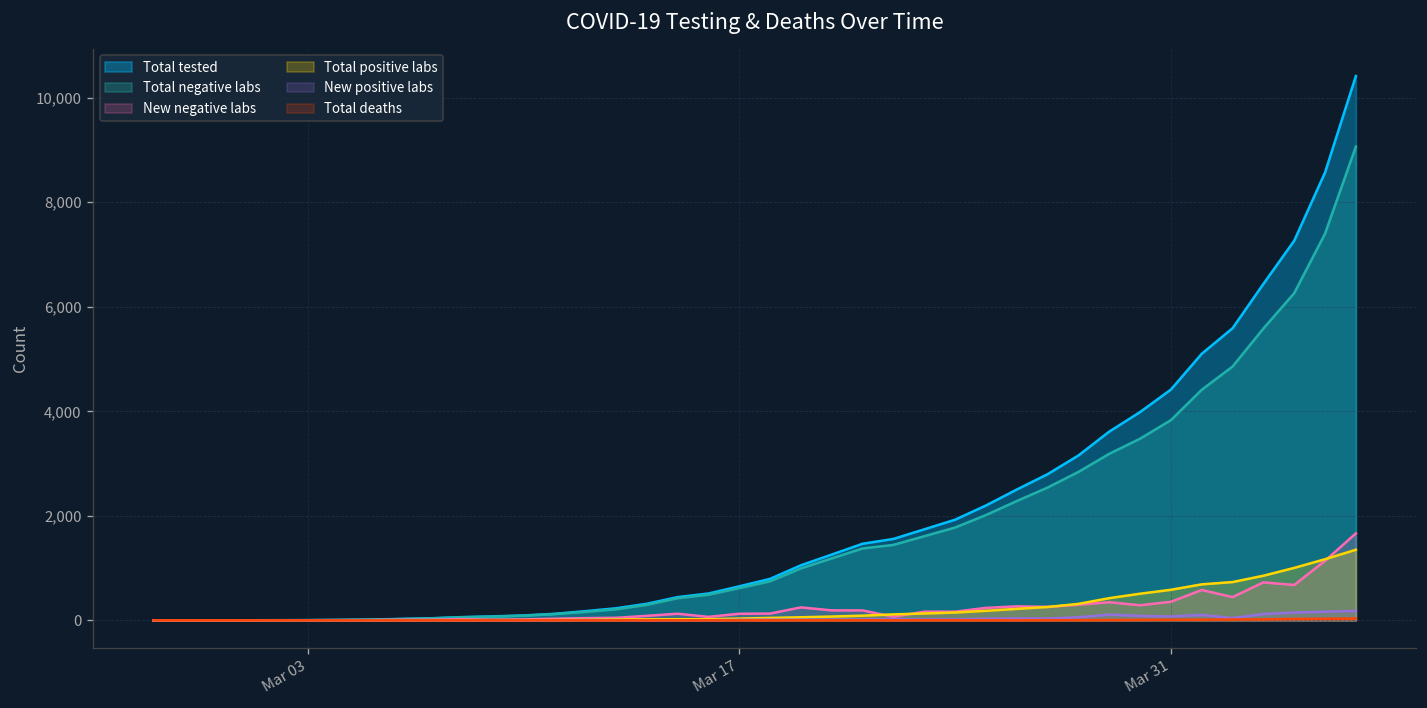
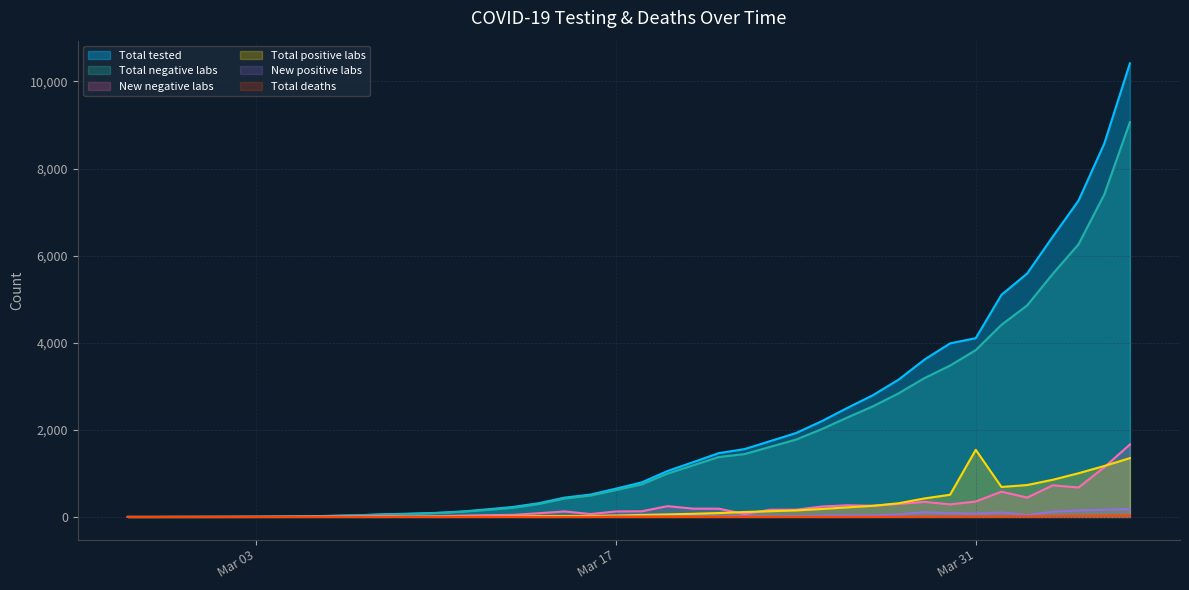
Total tested, Mar 31: 4,400 -> 4,100
Total positive labs, Mar 31: 600 -> 1,500
